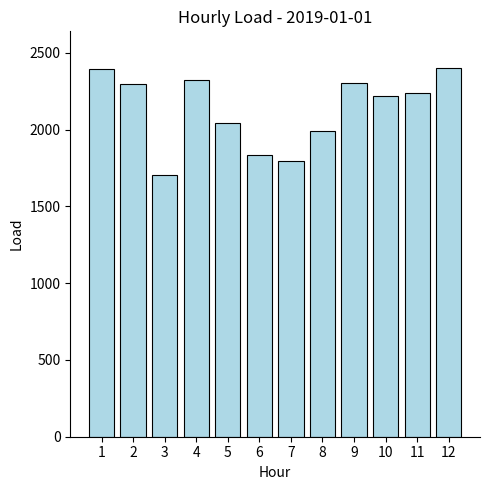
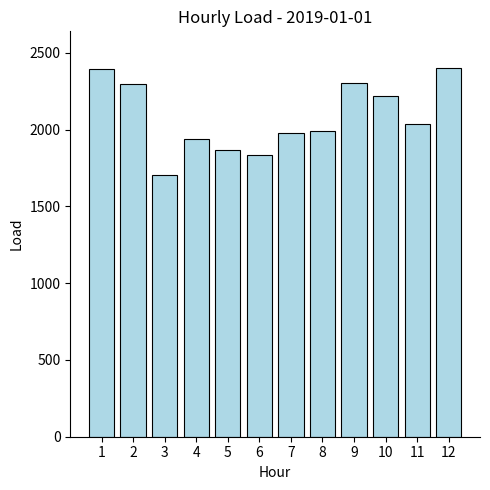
4: 2320 -> 1940
5: 2040 -> 1860
7: 1800 -> 1980
11: 2240 -> 2040
